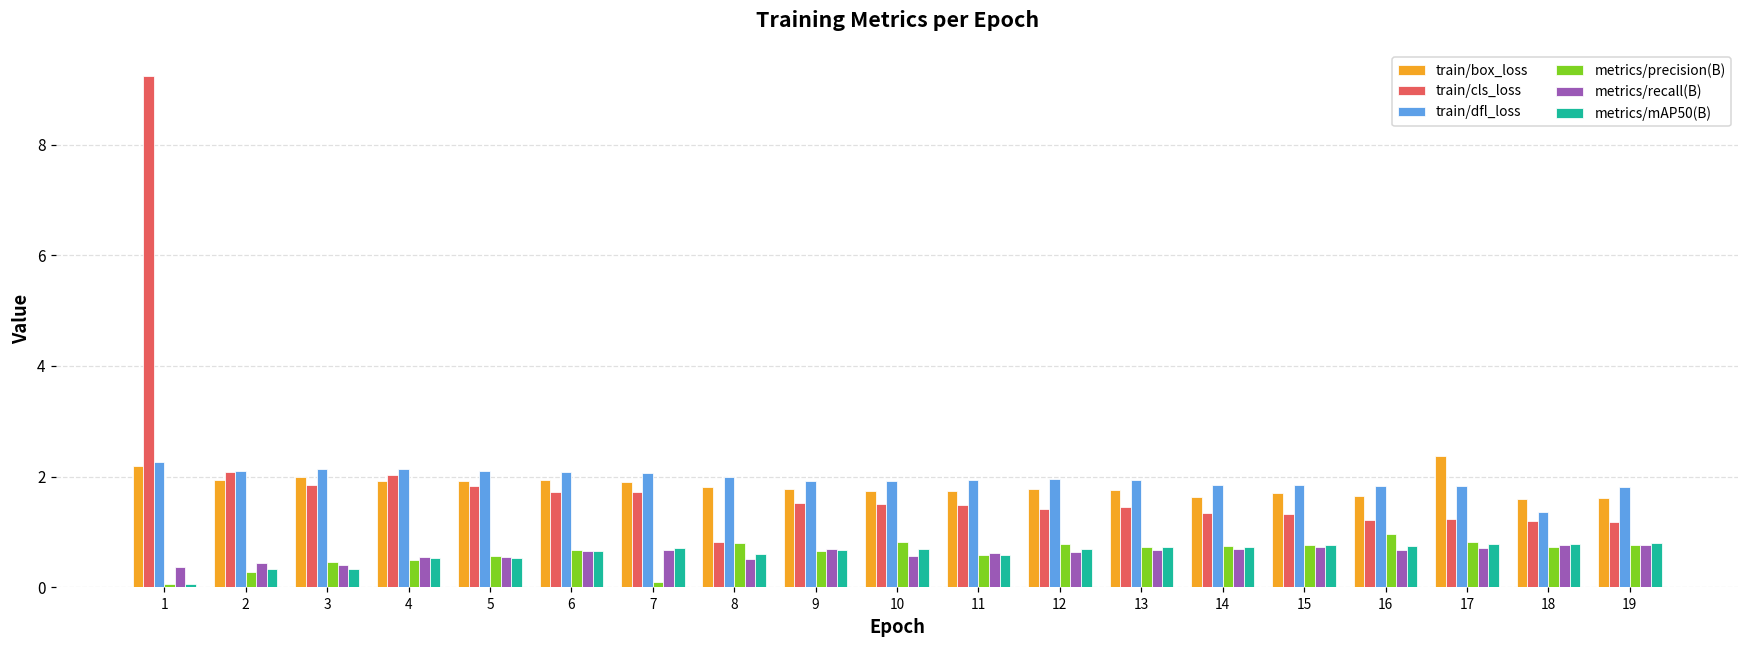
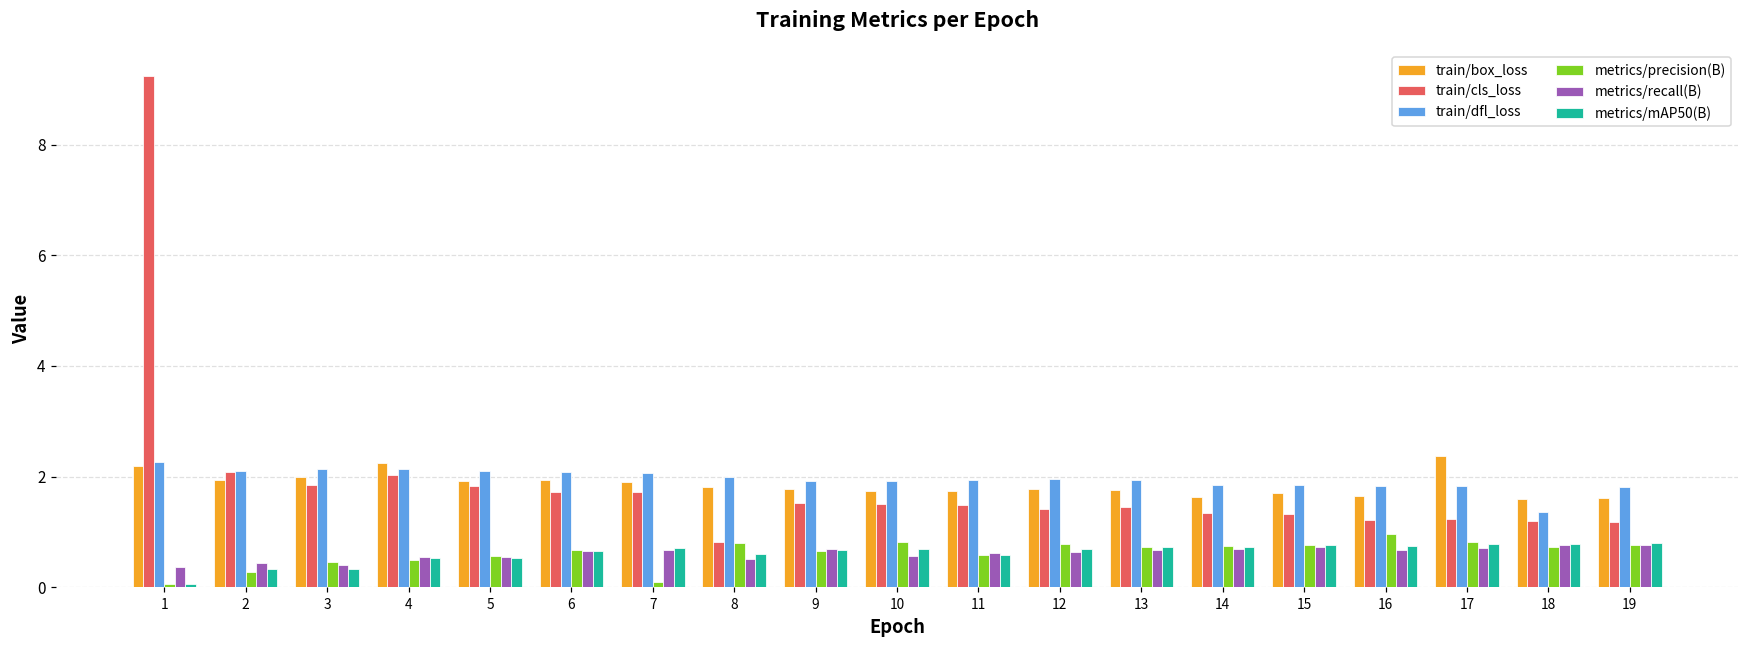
train/box_loss, 4: 1.9 -> 2.2
